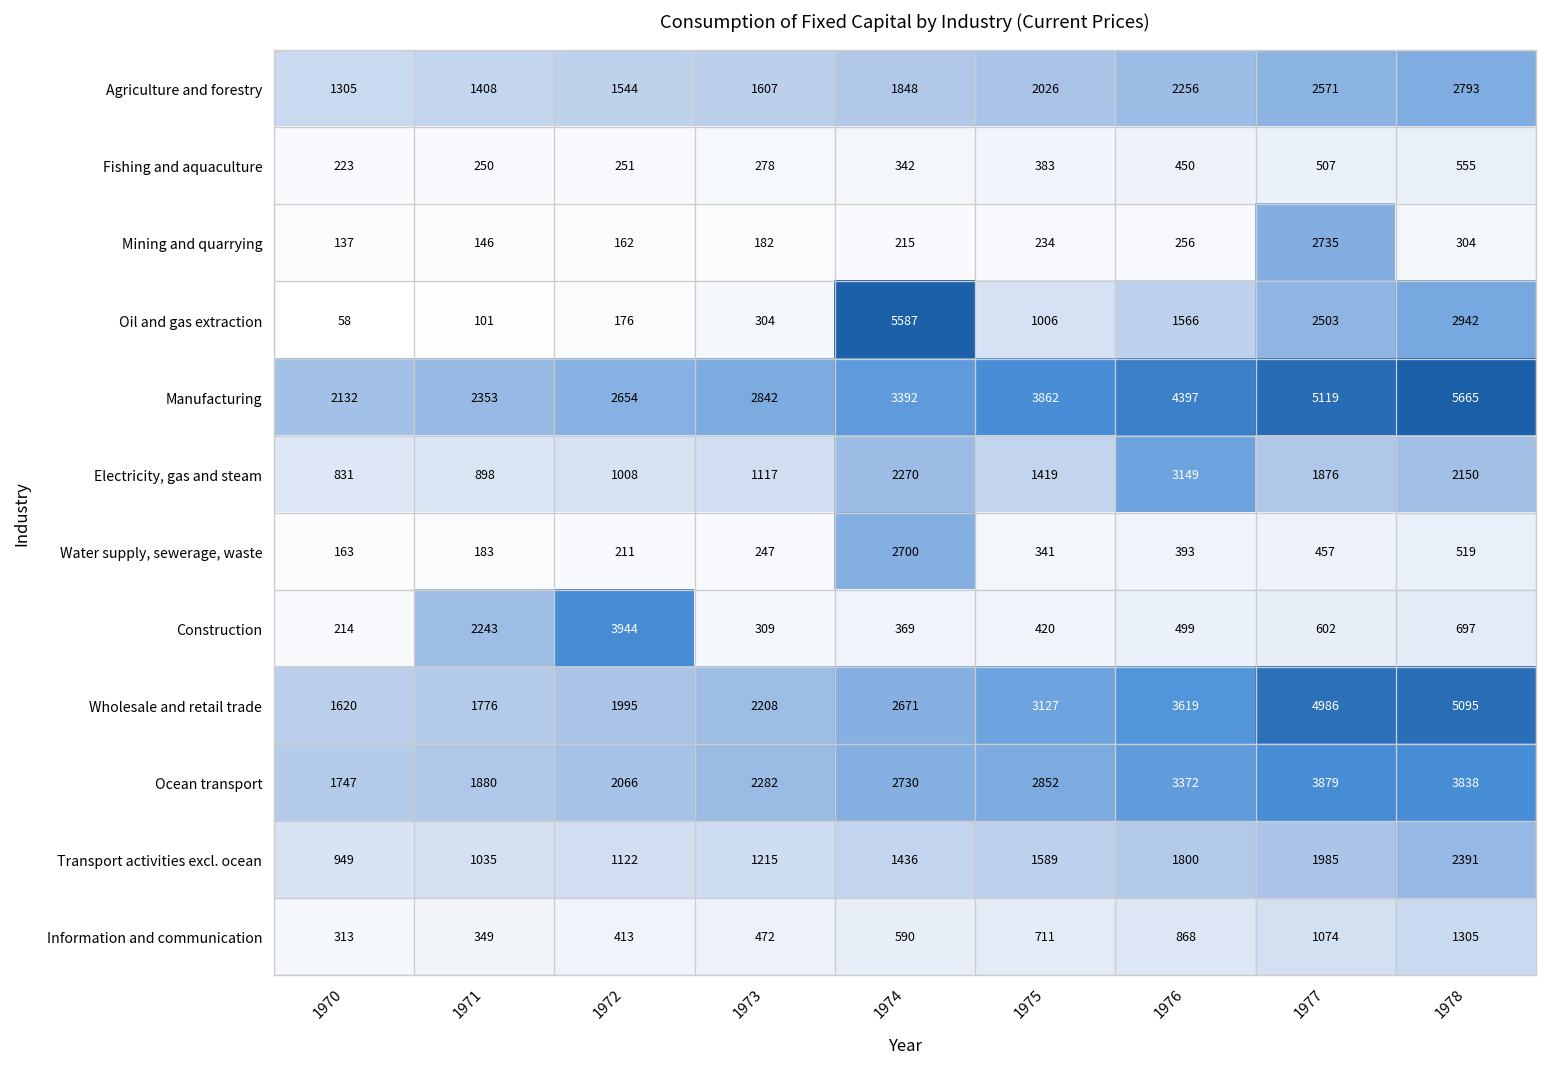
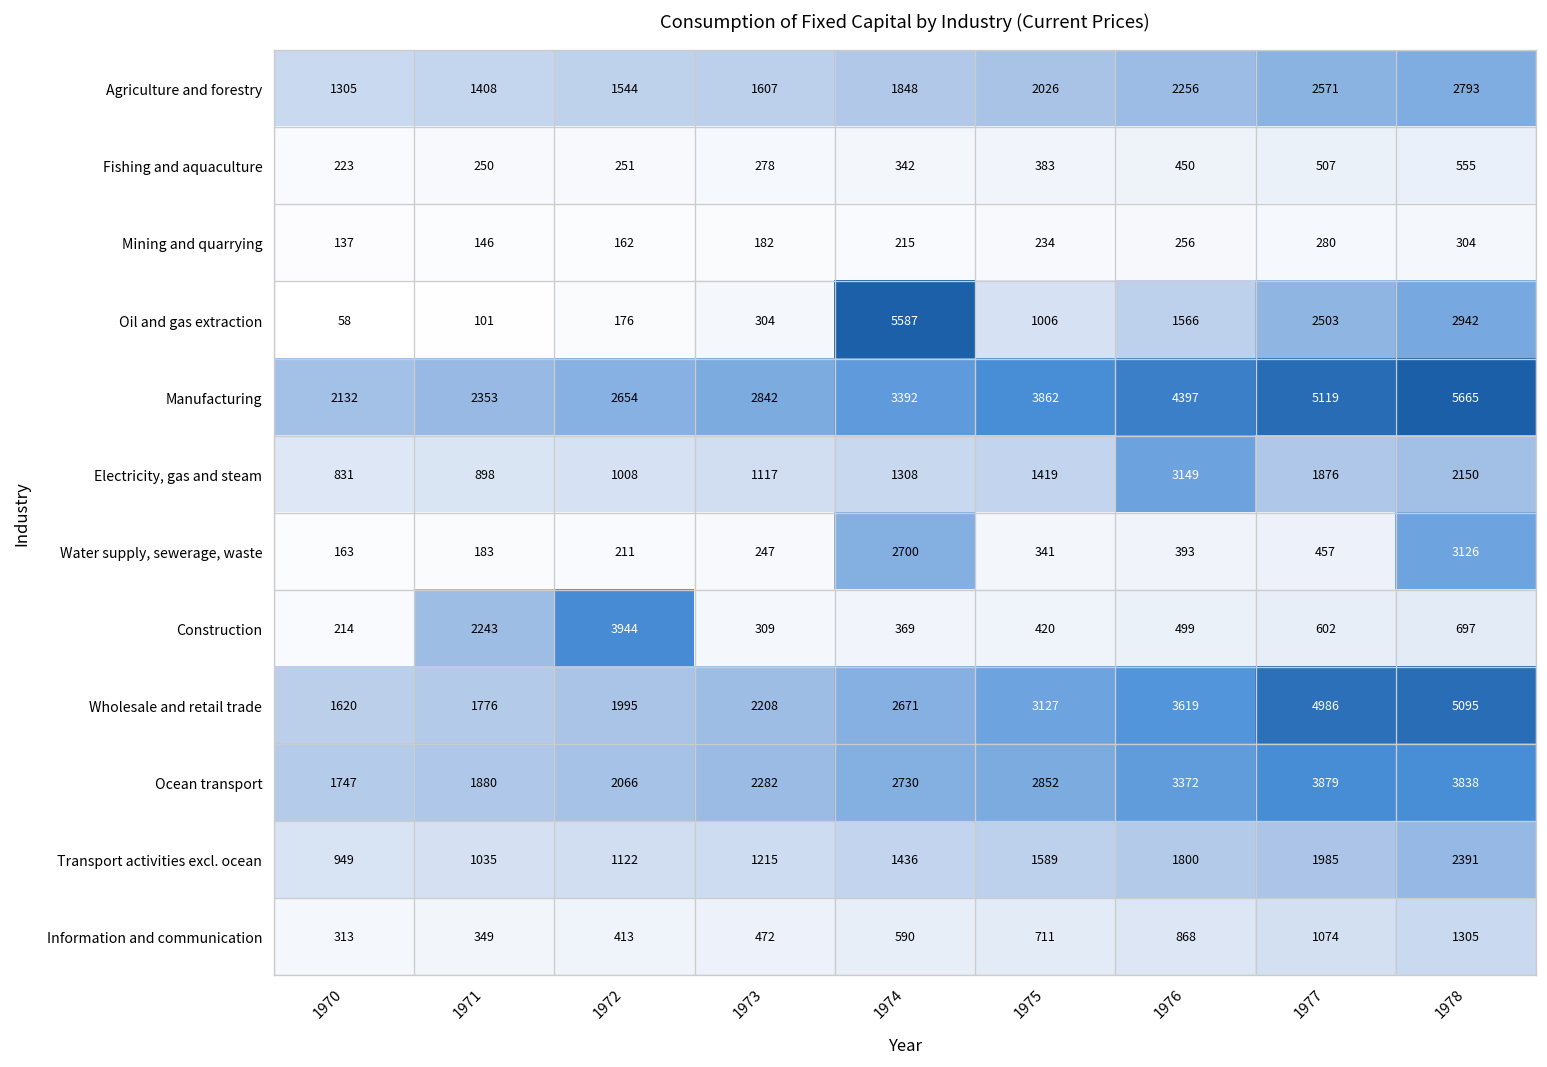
Mining and quarrying, 1977: 2735 -> 280
Electricity, gas and steam, 1974: 2270 -> 1308
Water supply, sewerage, waste, 1978: 519 -> 3126
